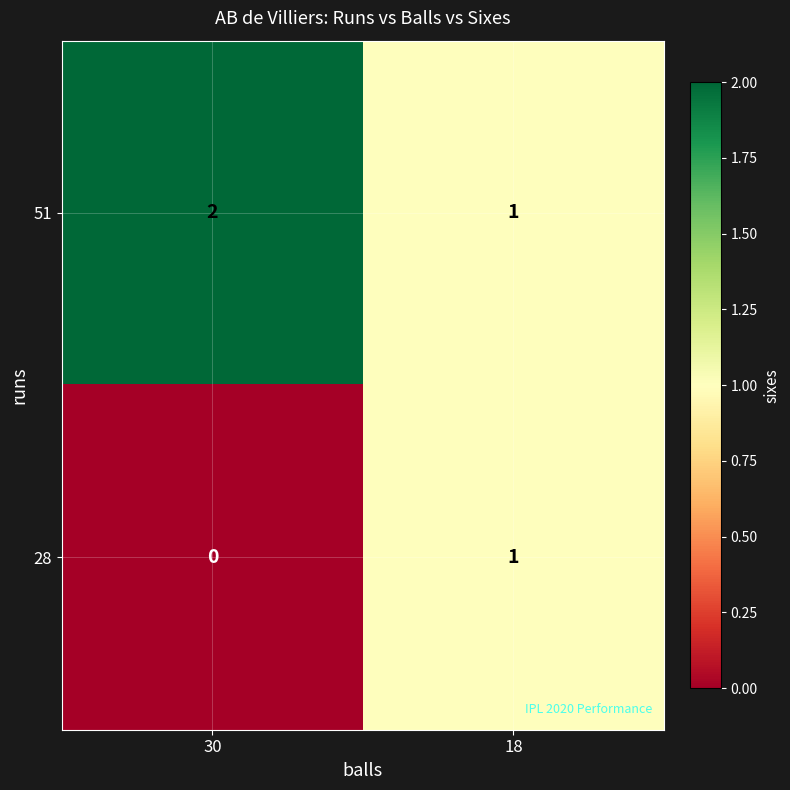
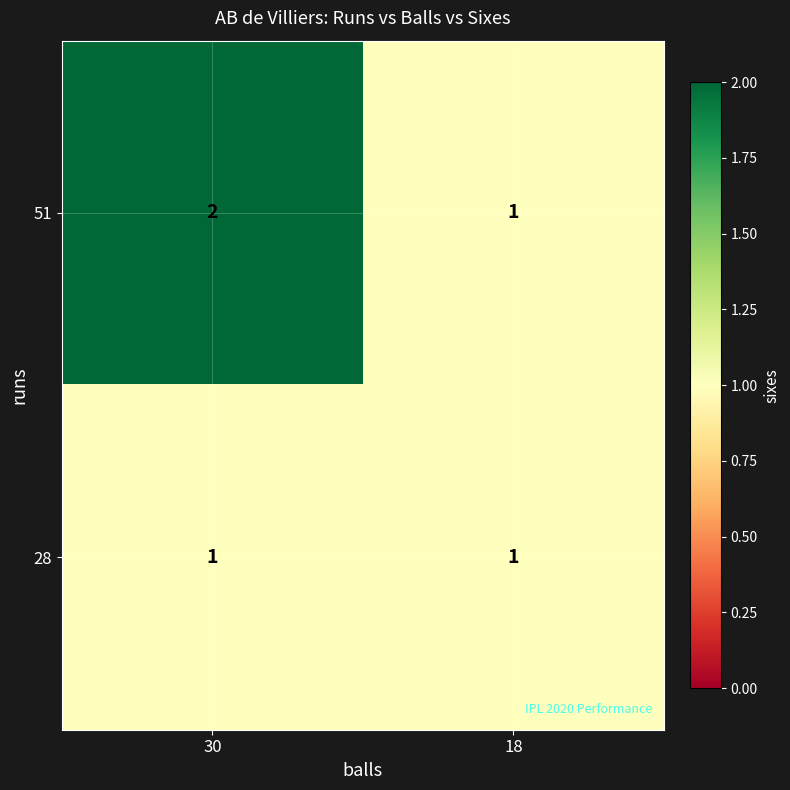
28, 30: 0 -> 1
